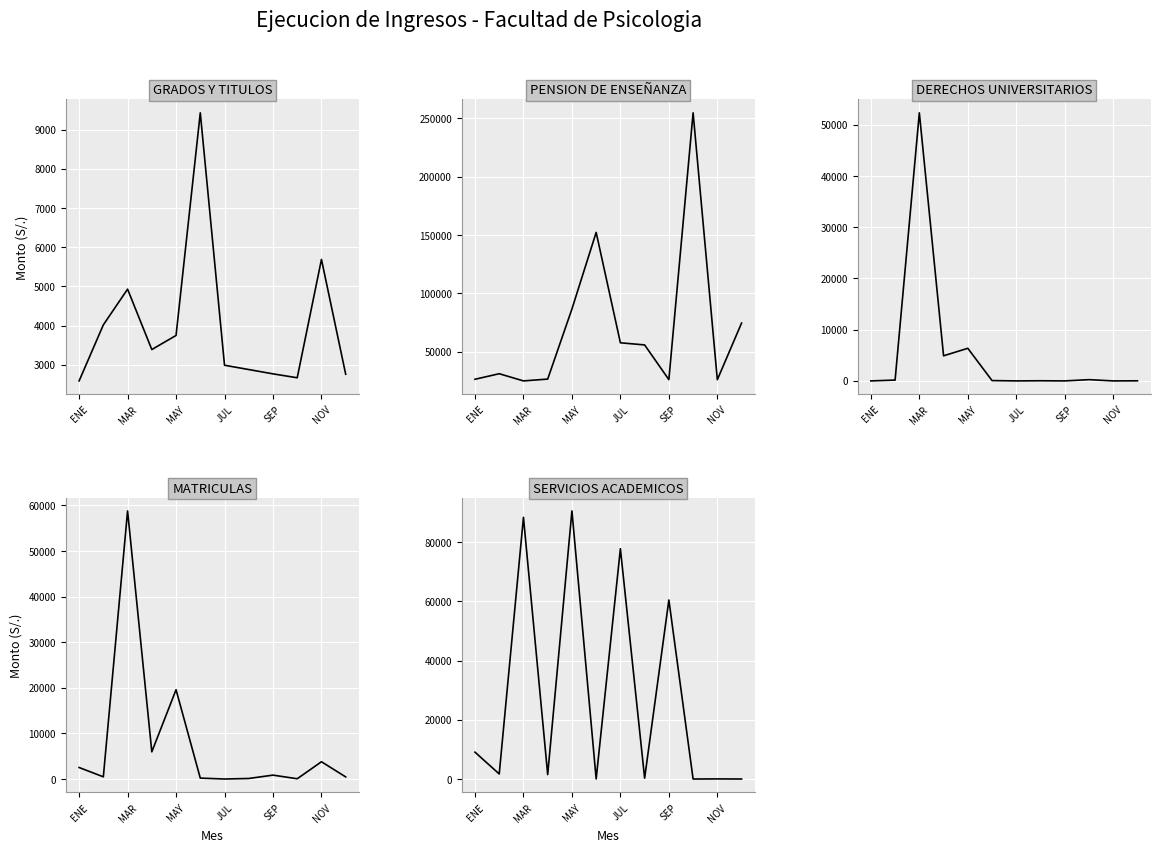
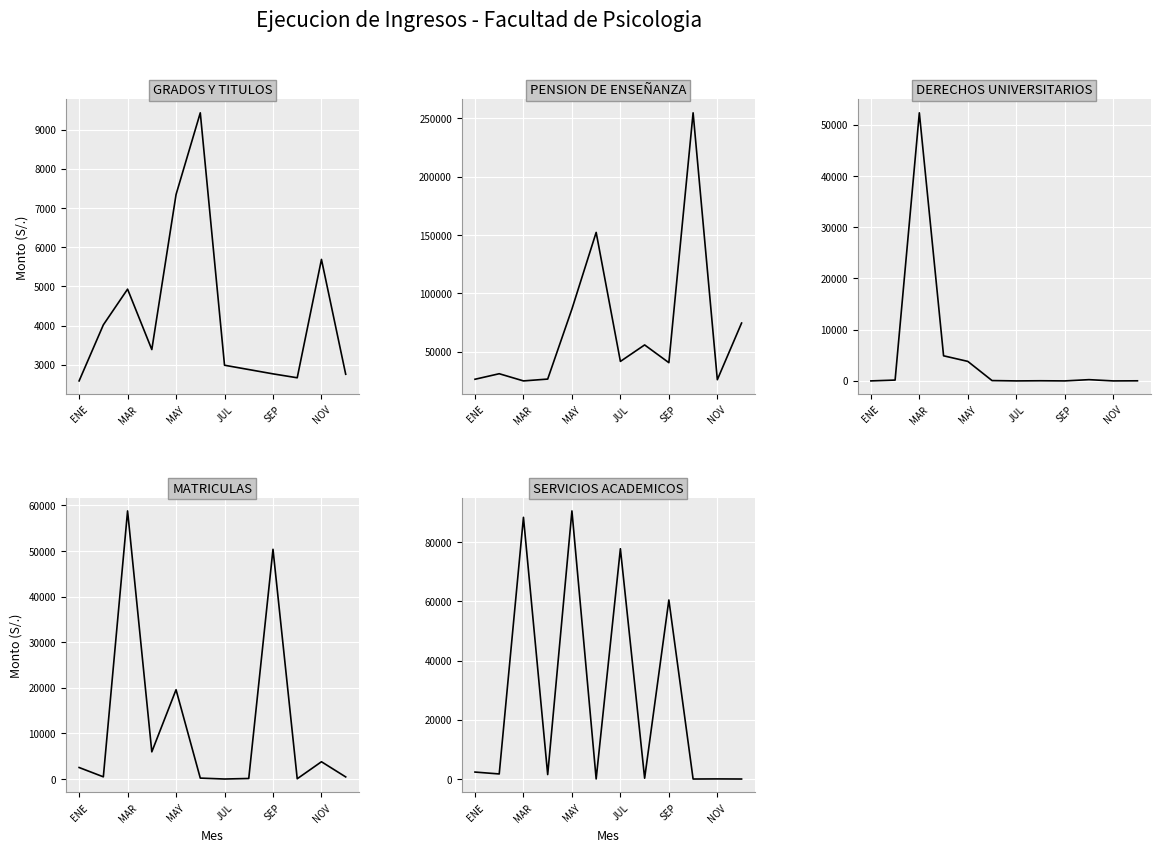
GRADOS Y TITULOS, MAY: 3800 -> 7300
PENSION DE ENSEÑANZA, JUL: 58000 -> 42000
PENSION DE ENSEÑANZA, SEP: 26000 -> 41000
DERECHOS UNIVERSITARIOS, MAY: 6000 -> 4000
MATRICULAS, SEP: 1000 -> 50000
SERVICIOS ACADEMICOS, ENE: 9000 -> 2000
